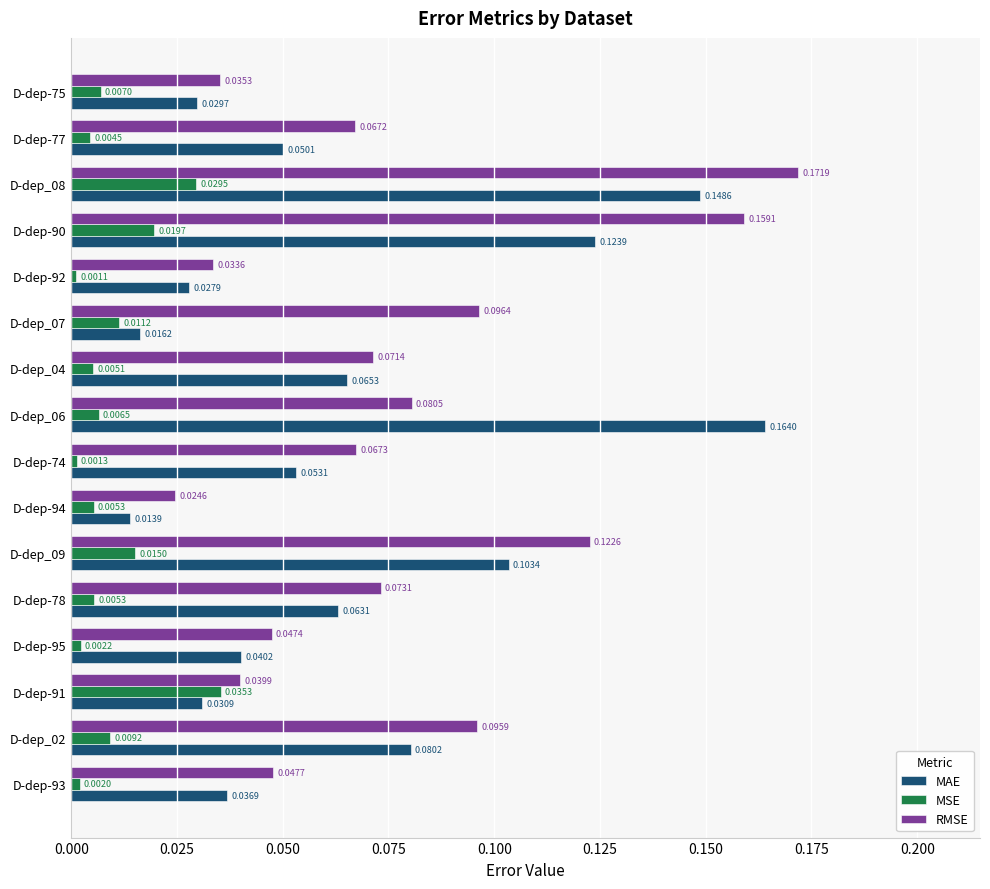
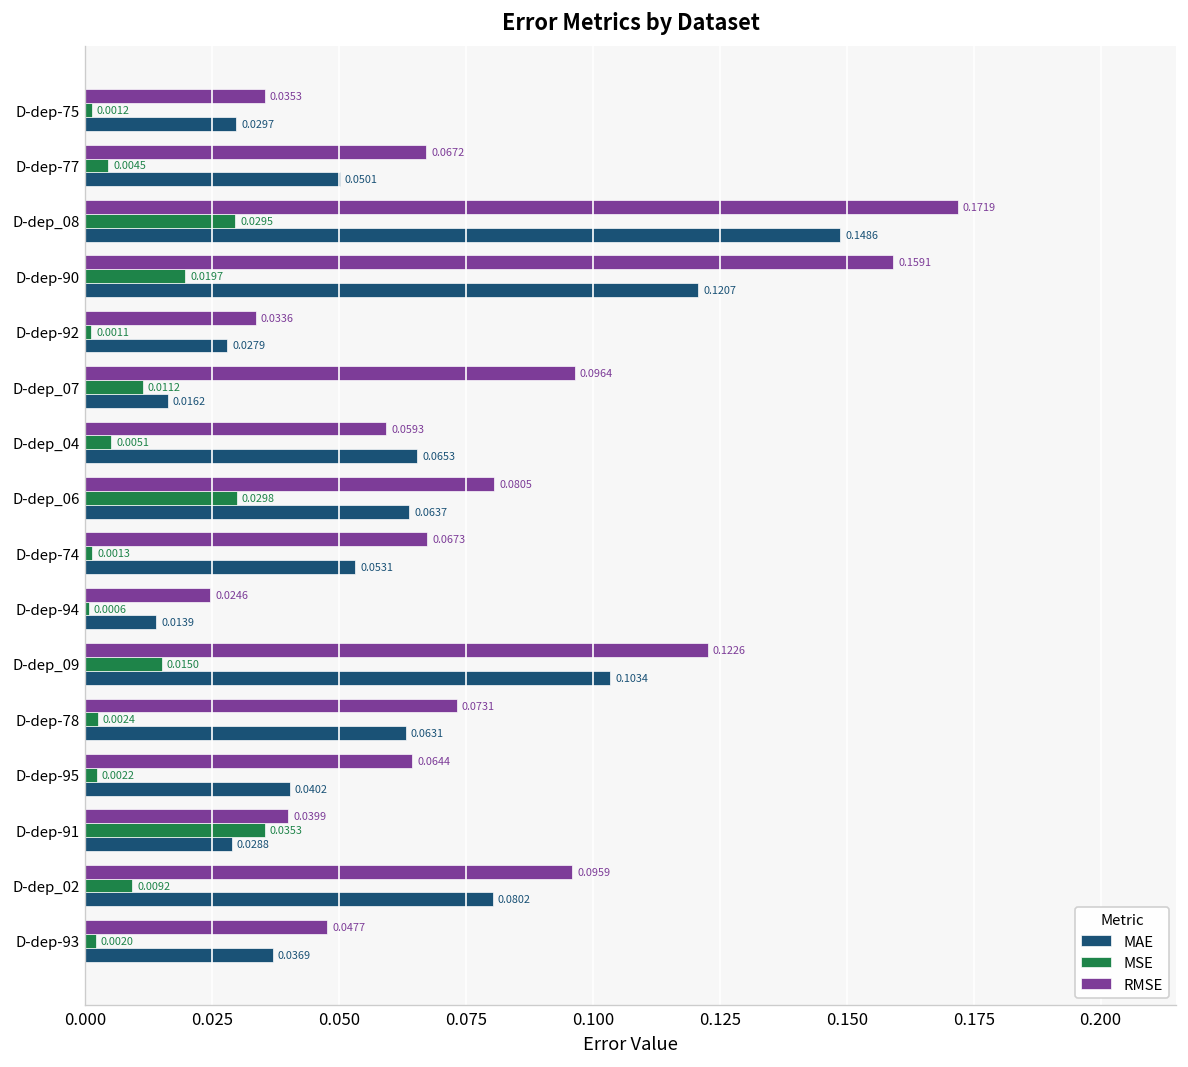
MSE, D-dep-75: 0.0070 -> 0.0012
MAE, D-dep-90: 0.1239 -> 0.1207
RMSE, D-dep_04: 0.0714 -> 0.0593
MSE, D-dep_06: 0.0065 -> 0.0298
MAE, D-dep_06: 0.1640 -> 0.0637
MSE, D-dep-94: 0.0053 -> 0.0006
MSE, D-dep-78: 0.0053 -> 0.0024
RMSE, D-dep-95: 0.0474 -> 0.0644
MAE, D-dep-91: 0.0309 -> 0.0288
